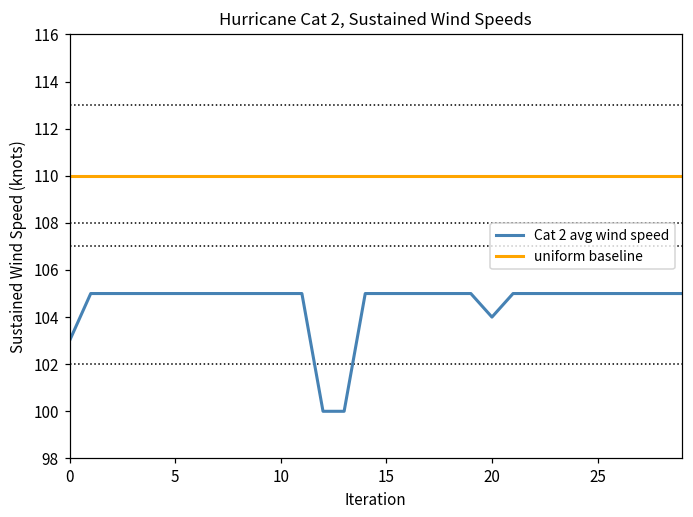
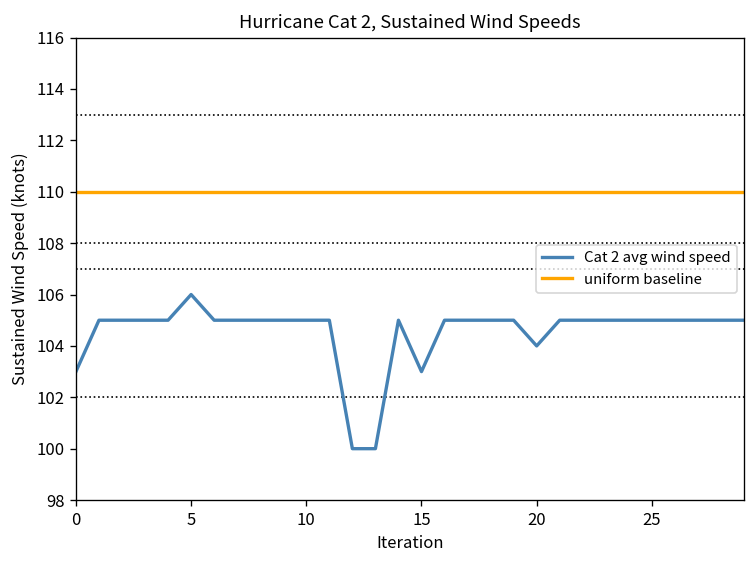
Cat 2 avg wind speed, 5: 105 -> 106
Cat 2 avg wind speed, 15: 105 -> 103
